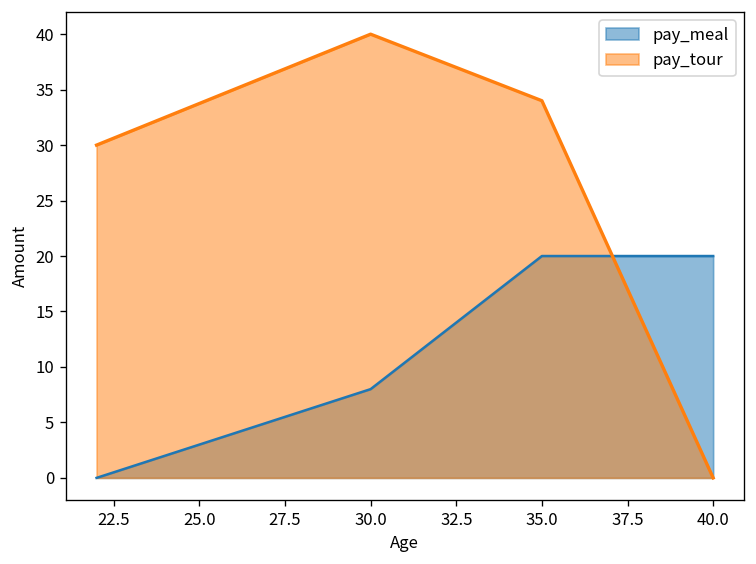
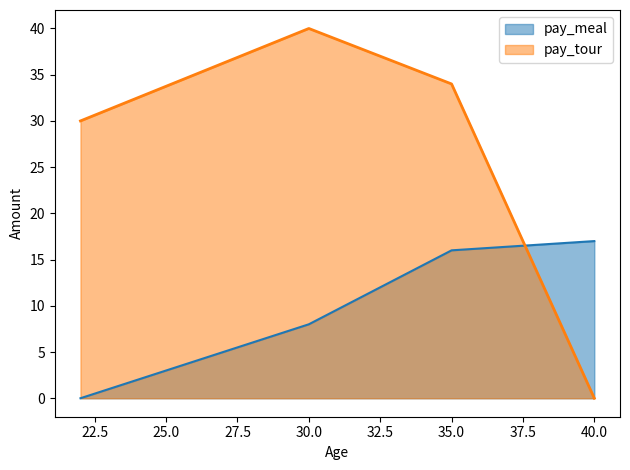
pay_meal, 35.0: 20 -> 16
pay_meal, 40.0: 20 -> 17
